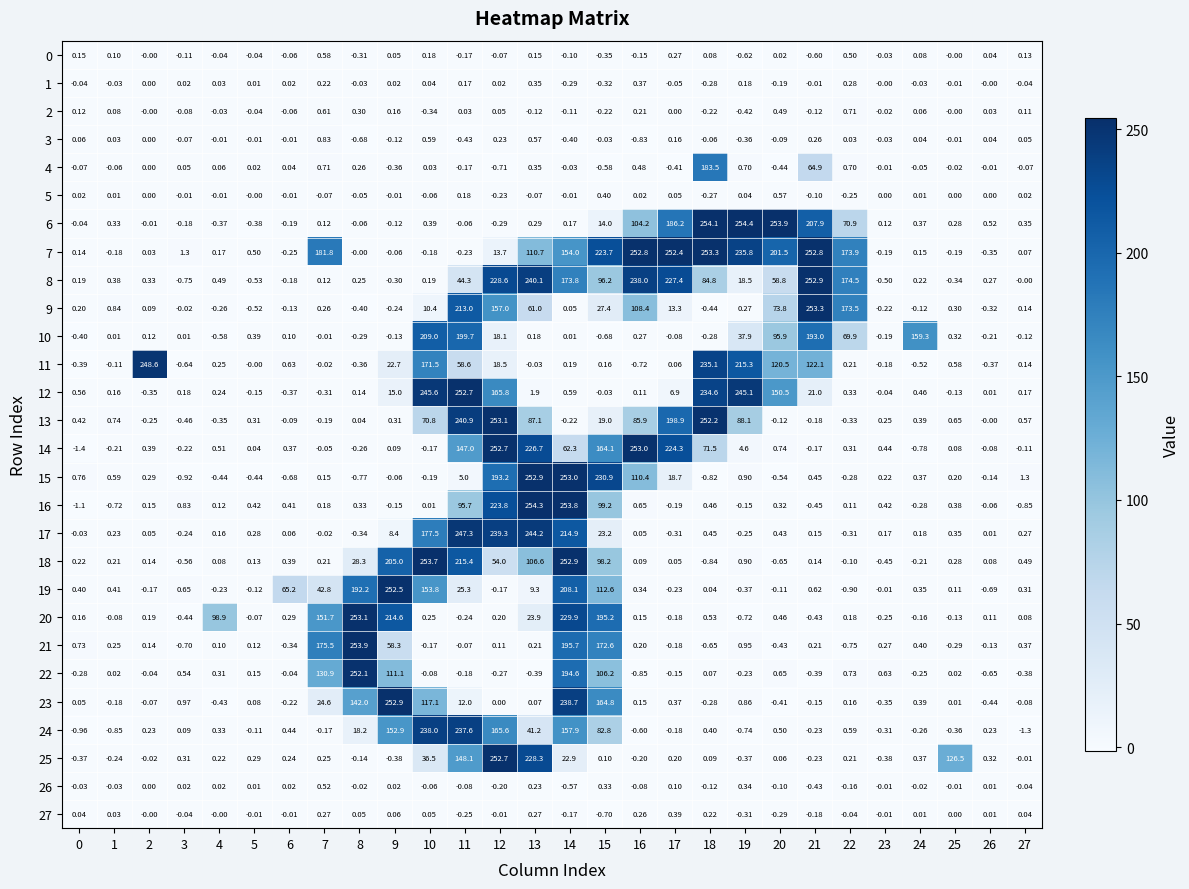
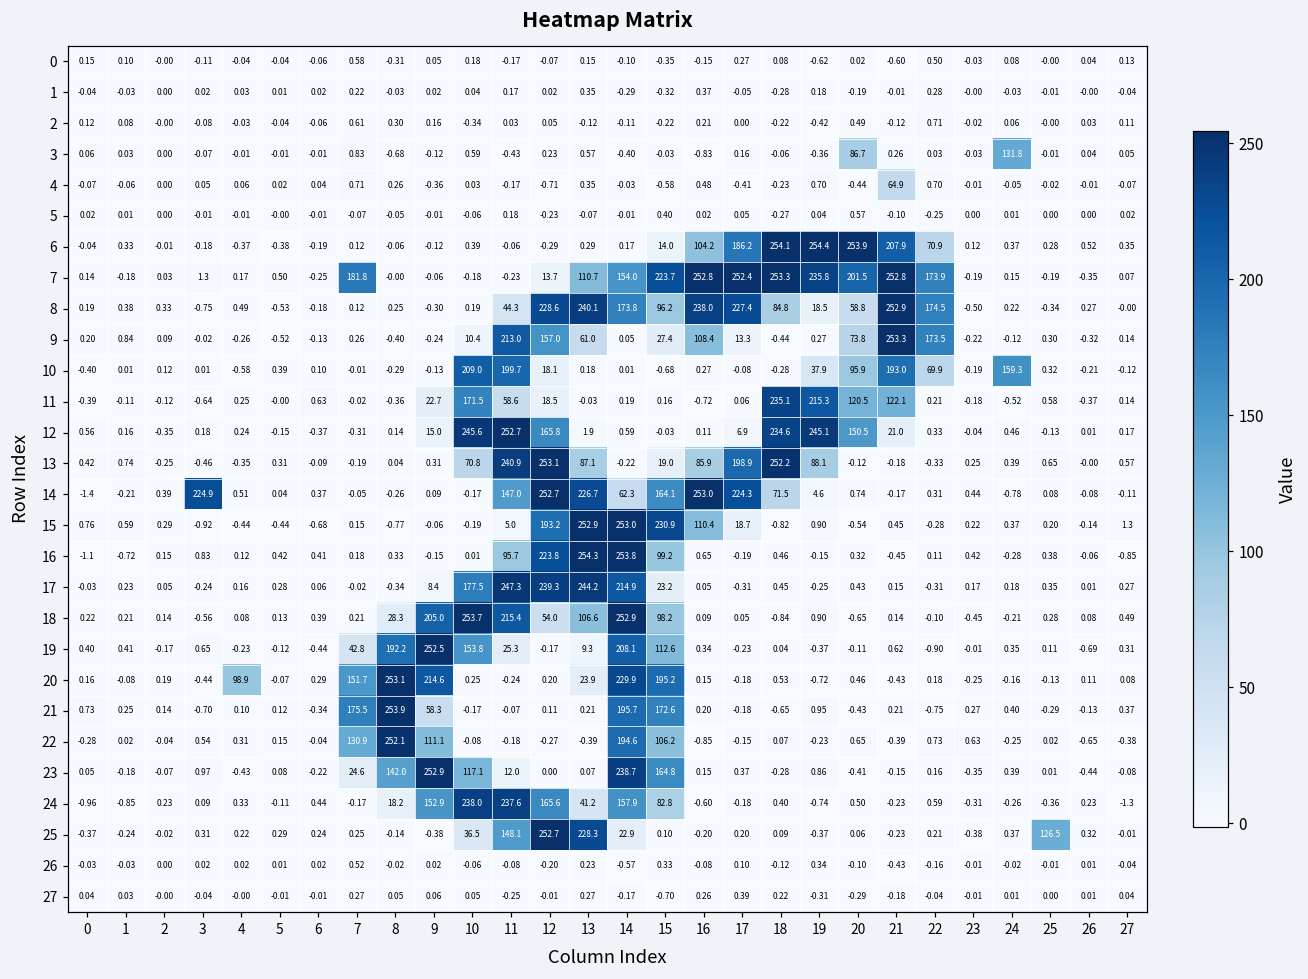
3, 20: -0.09 -> 86.7
3, 24: 0.04 -> 131.8
4, 18: 183.5 -> -0.23
11, 2: 248.6 -> -0.12
14, 3: -0.22 -> 224.9
19, 6: 65.2 -> -0.44
